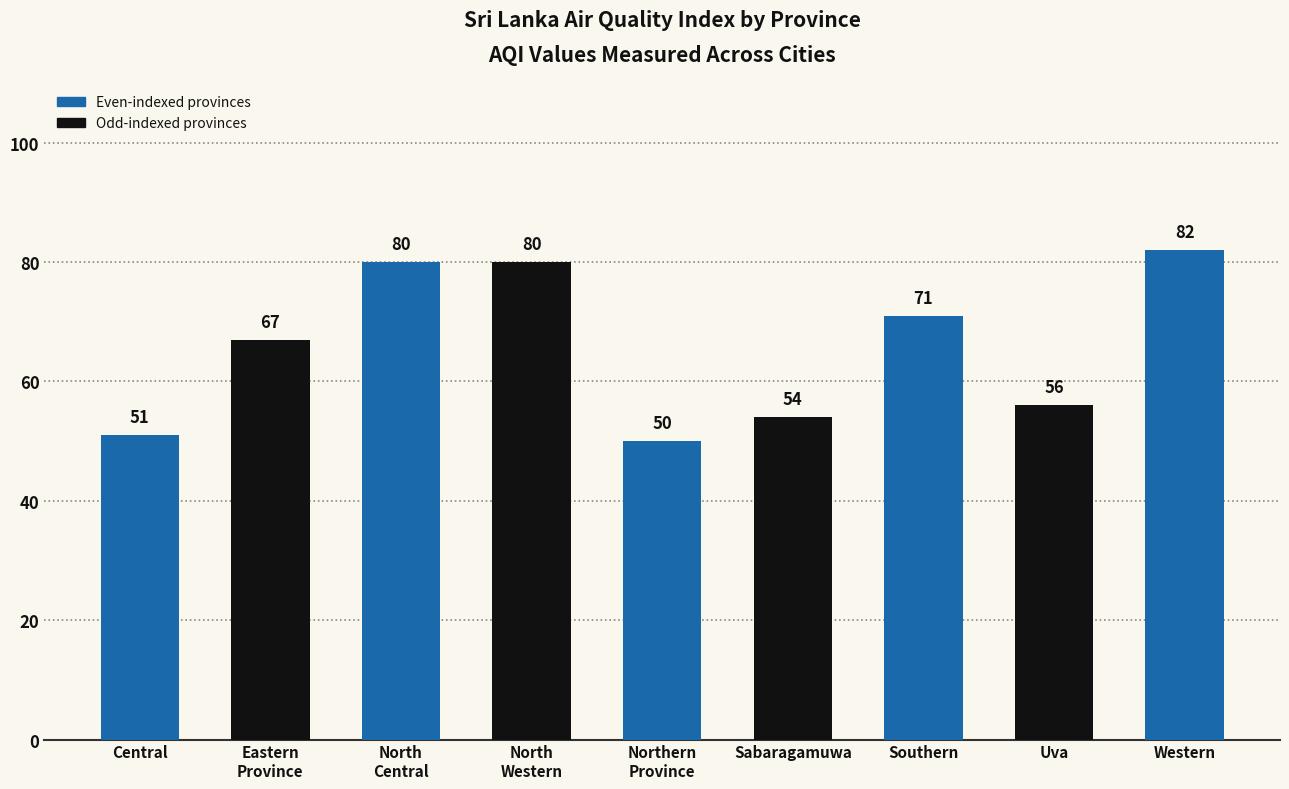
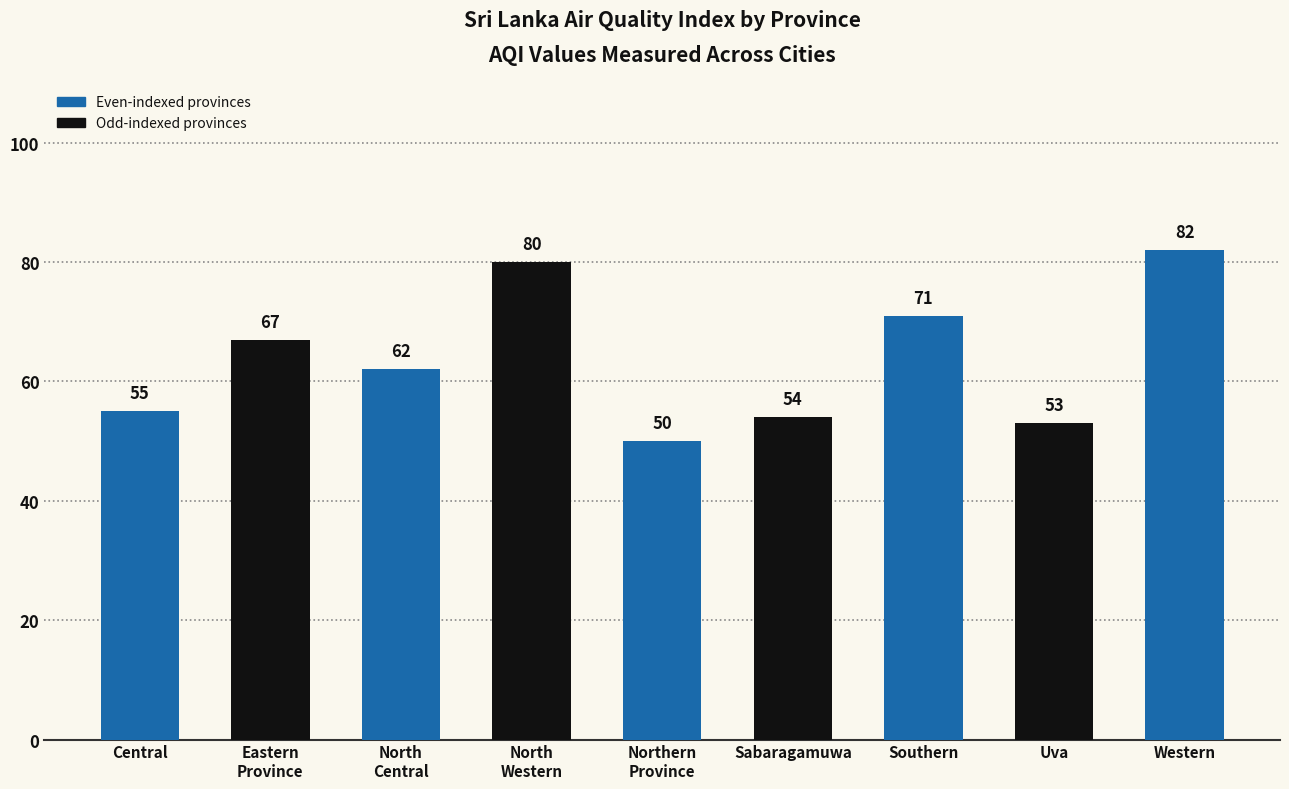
Central: 51 -> 55
North Central: 80 -> 62
Uva: 56 -> 53
